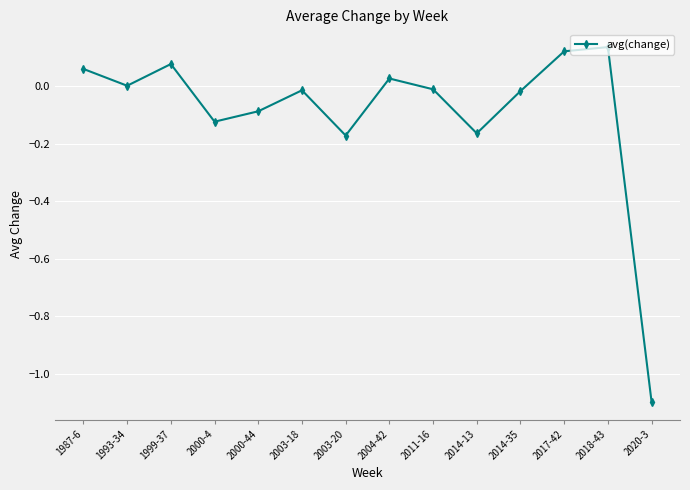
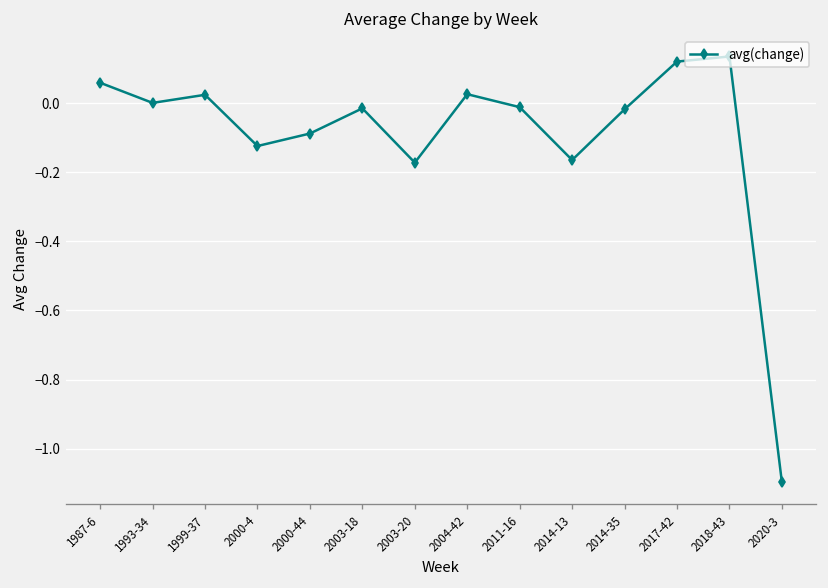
1999-37: 0.08 -> 0.03
